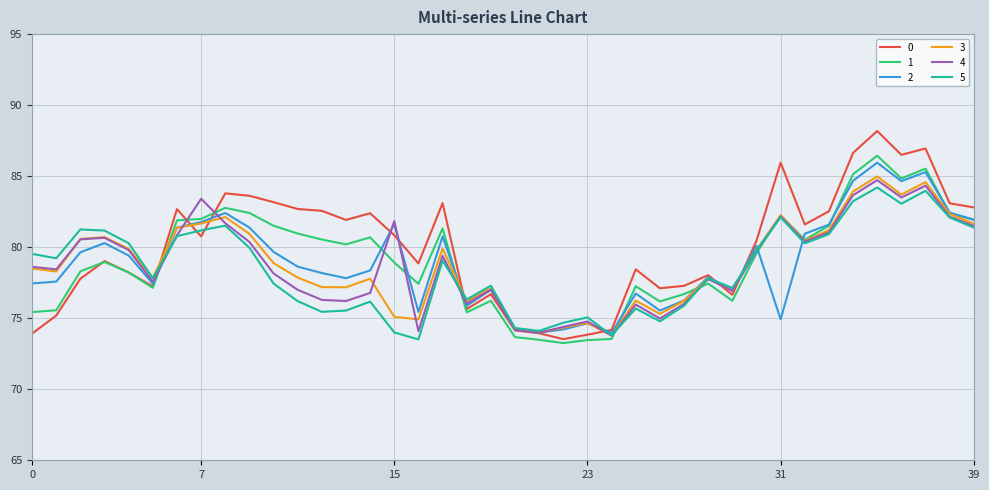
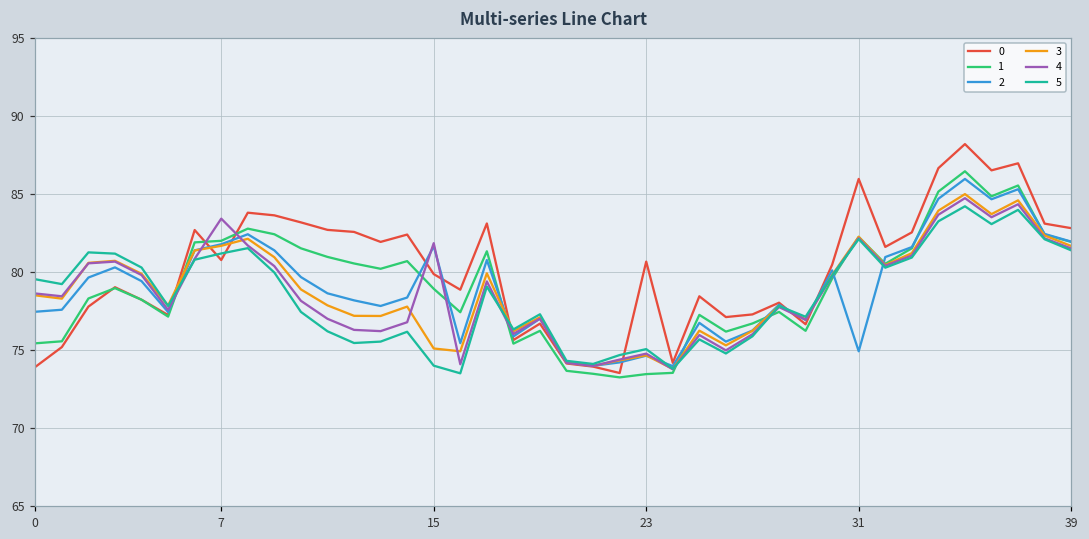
0, 15: 80.8 -> 79.9
0, 23: 73.8 -> 80.7
